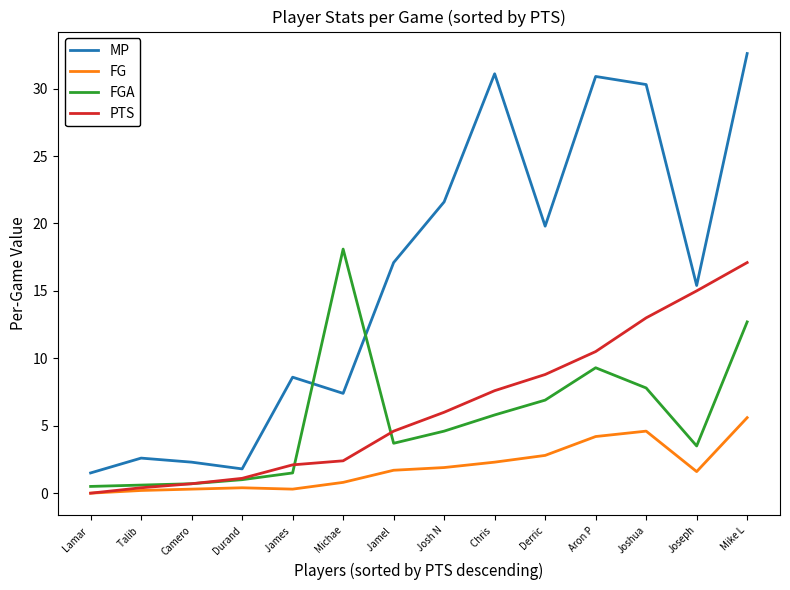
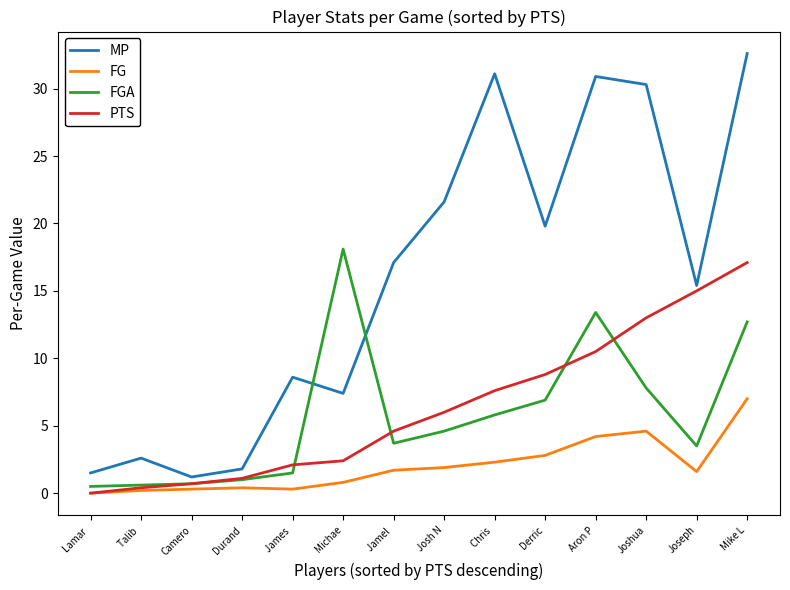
MP, Camero: 2.3 -> 1.2
FGA, Aron P: 9.3 -> 13.4
FG, Mike L: 5.6 -> 7.0
